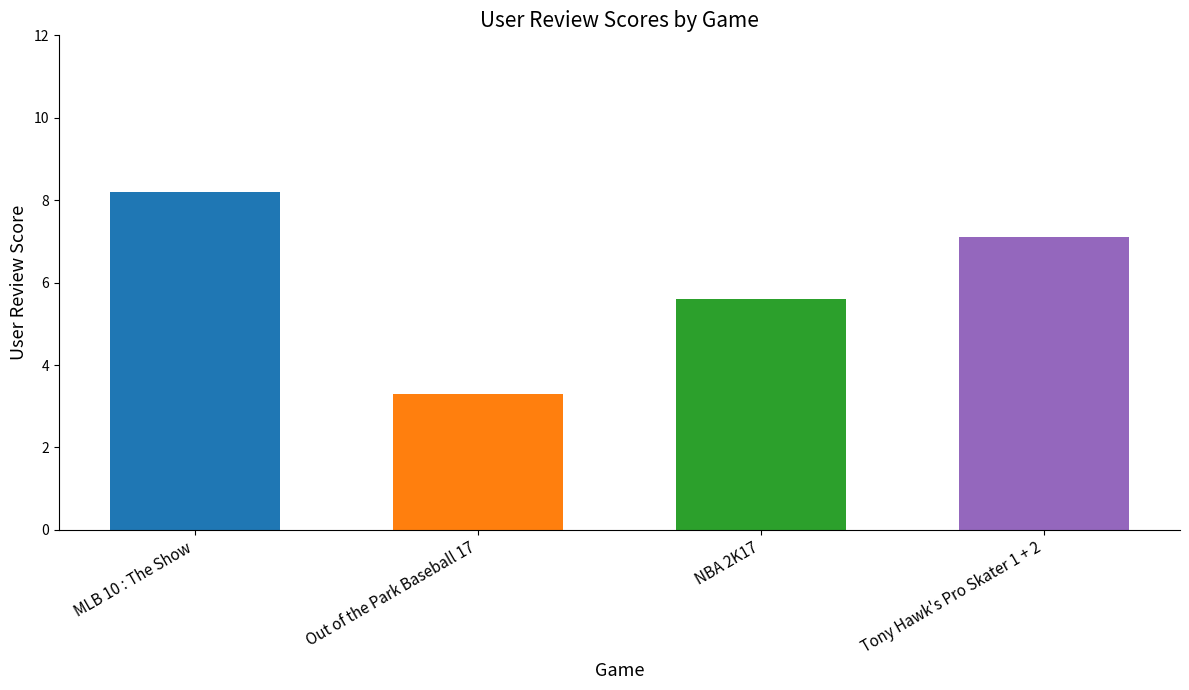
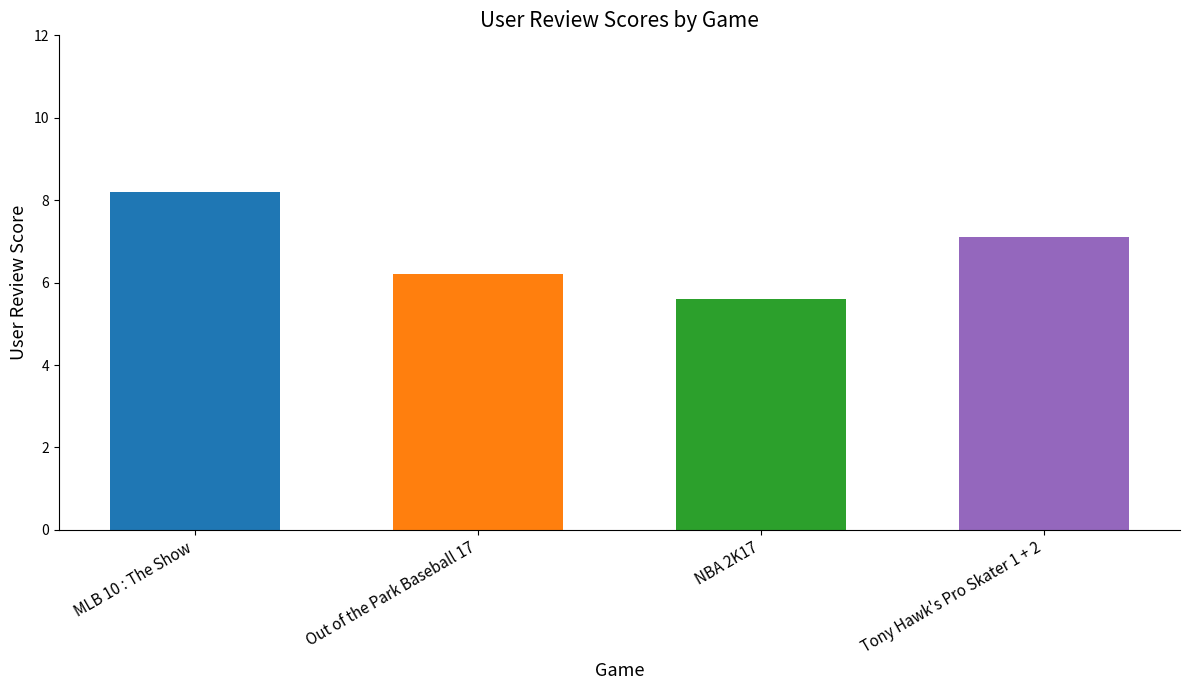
Out of the Park Baseball 17: 3.3 -> 6.2
